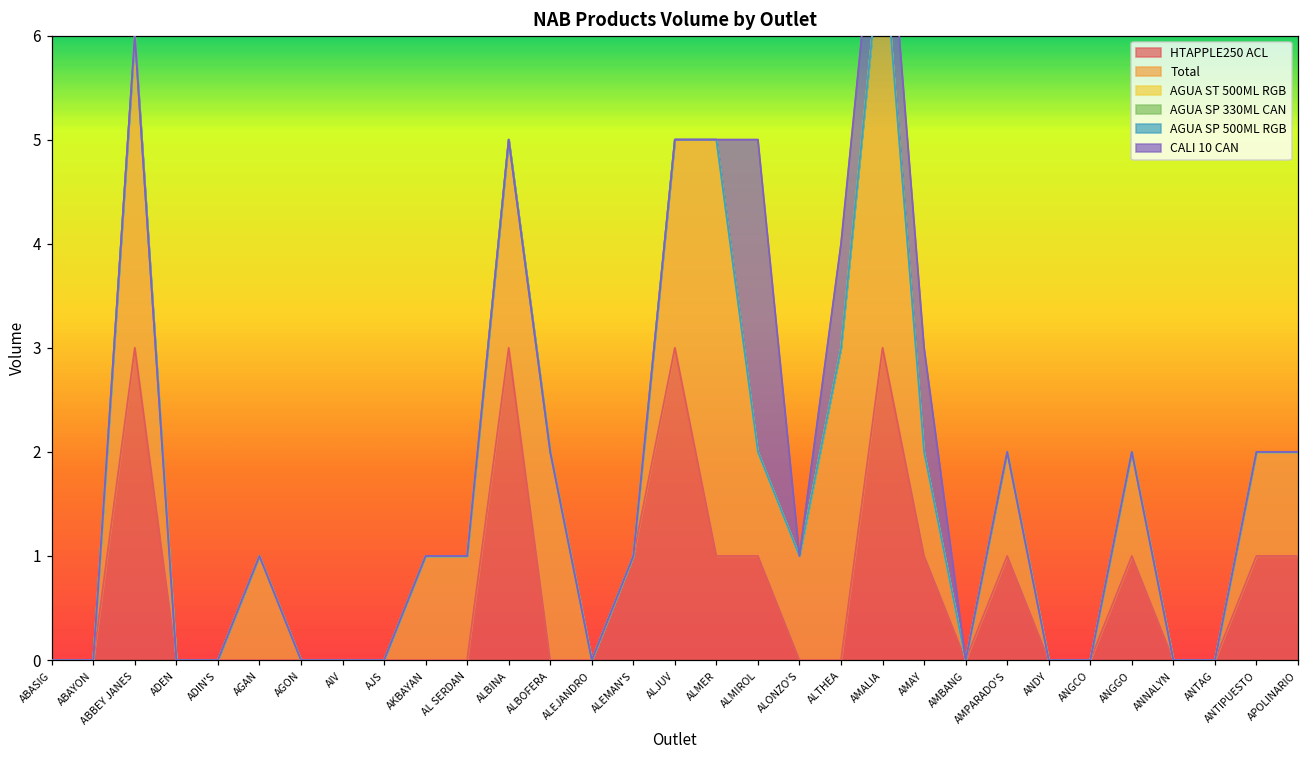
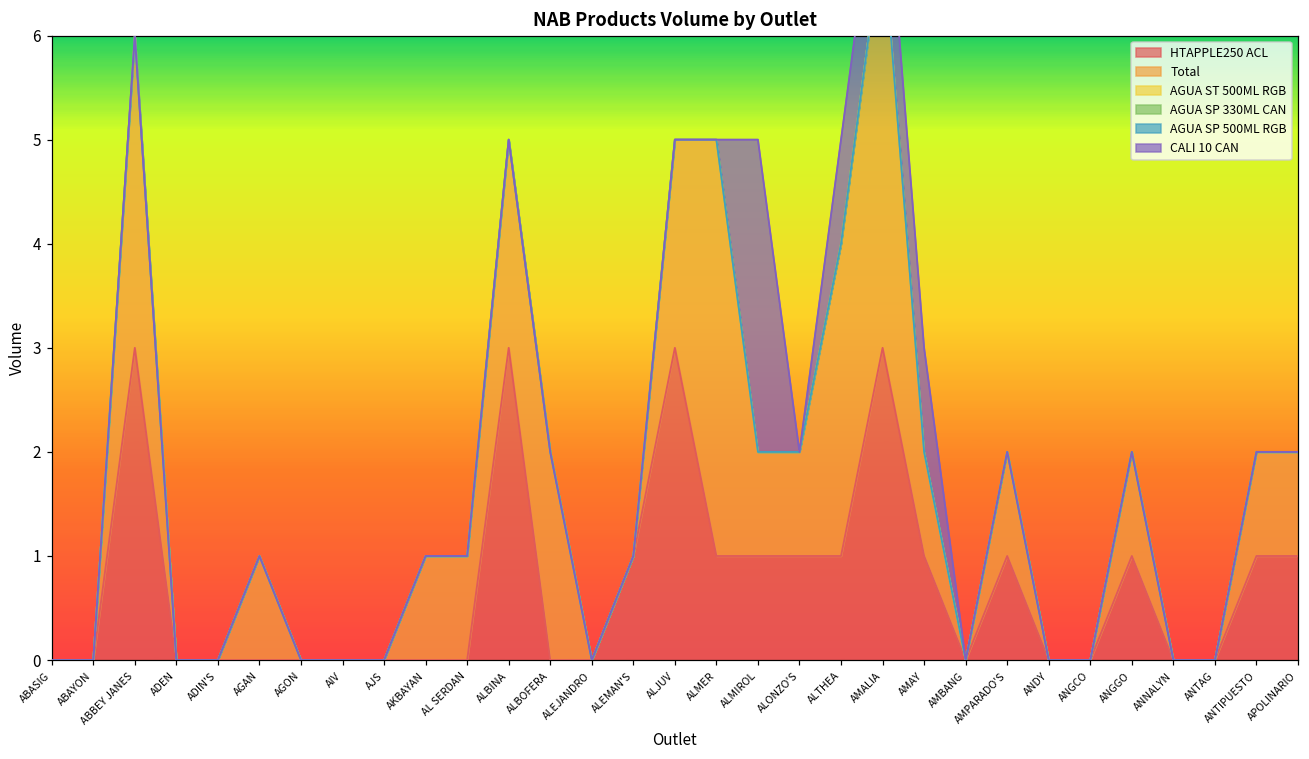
HTAPPLE250 ACL, ALONZO'S: 0 -> 1
HTAPPLE250 ACL, ALTHEA: 0 -> 1
